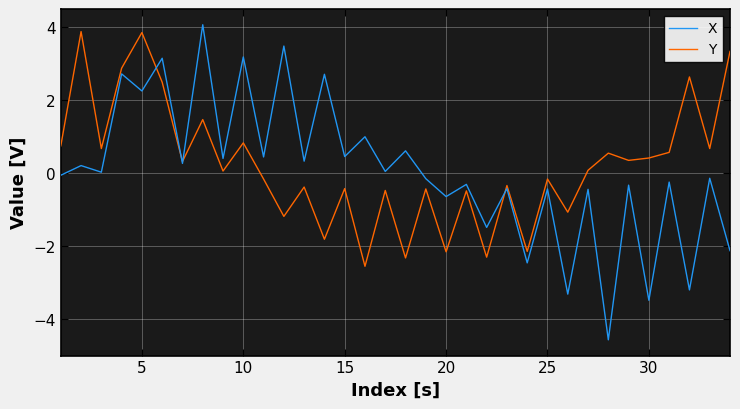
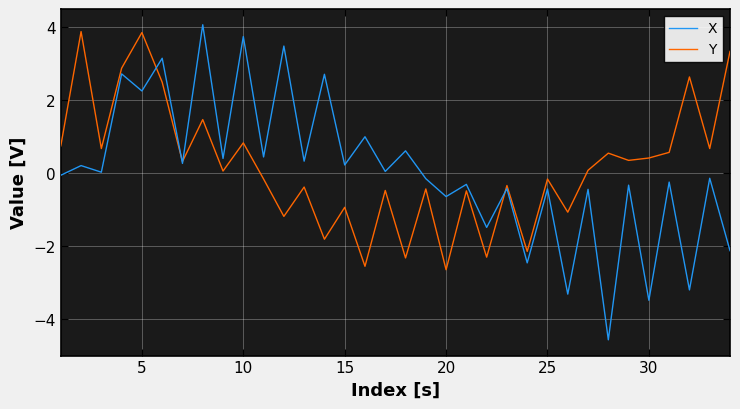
X, 10: 3.2 -> 3.7
X, 15: 0.5 -> 0.2
Y, 15: -0.4 -> -0.9
Y, 20: -2.2 -> -2.7
